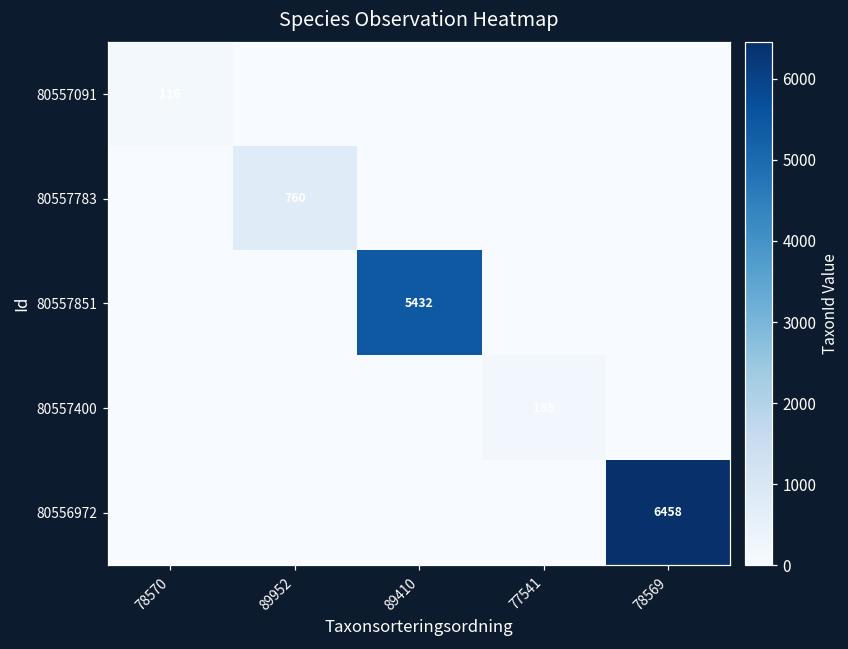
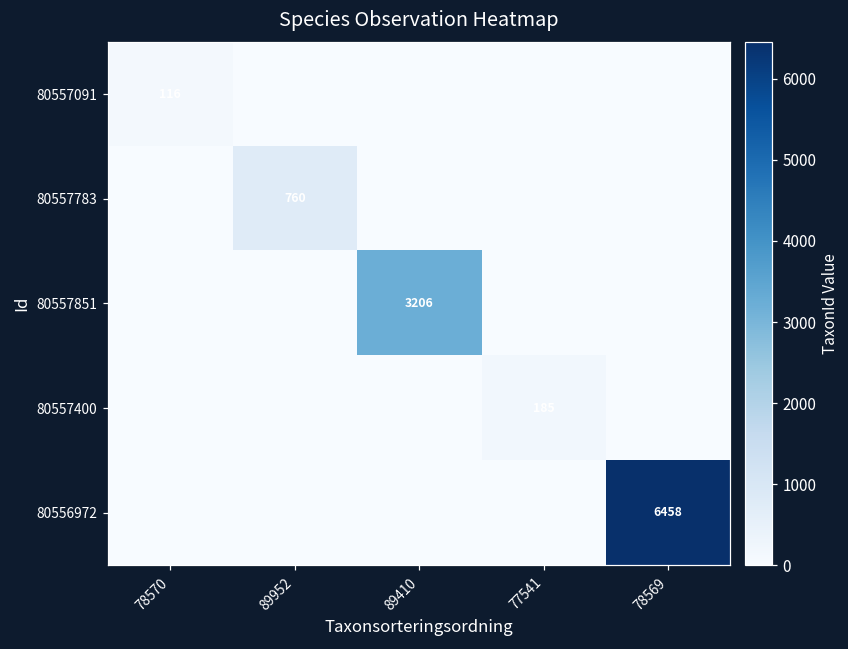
80557851, 89410: 5432 -> 3206
